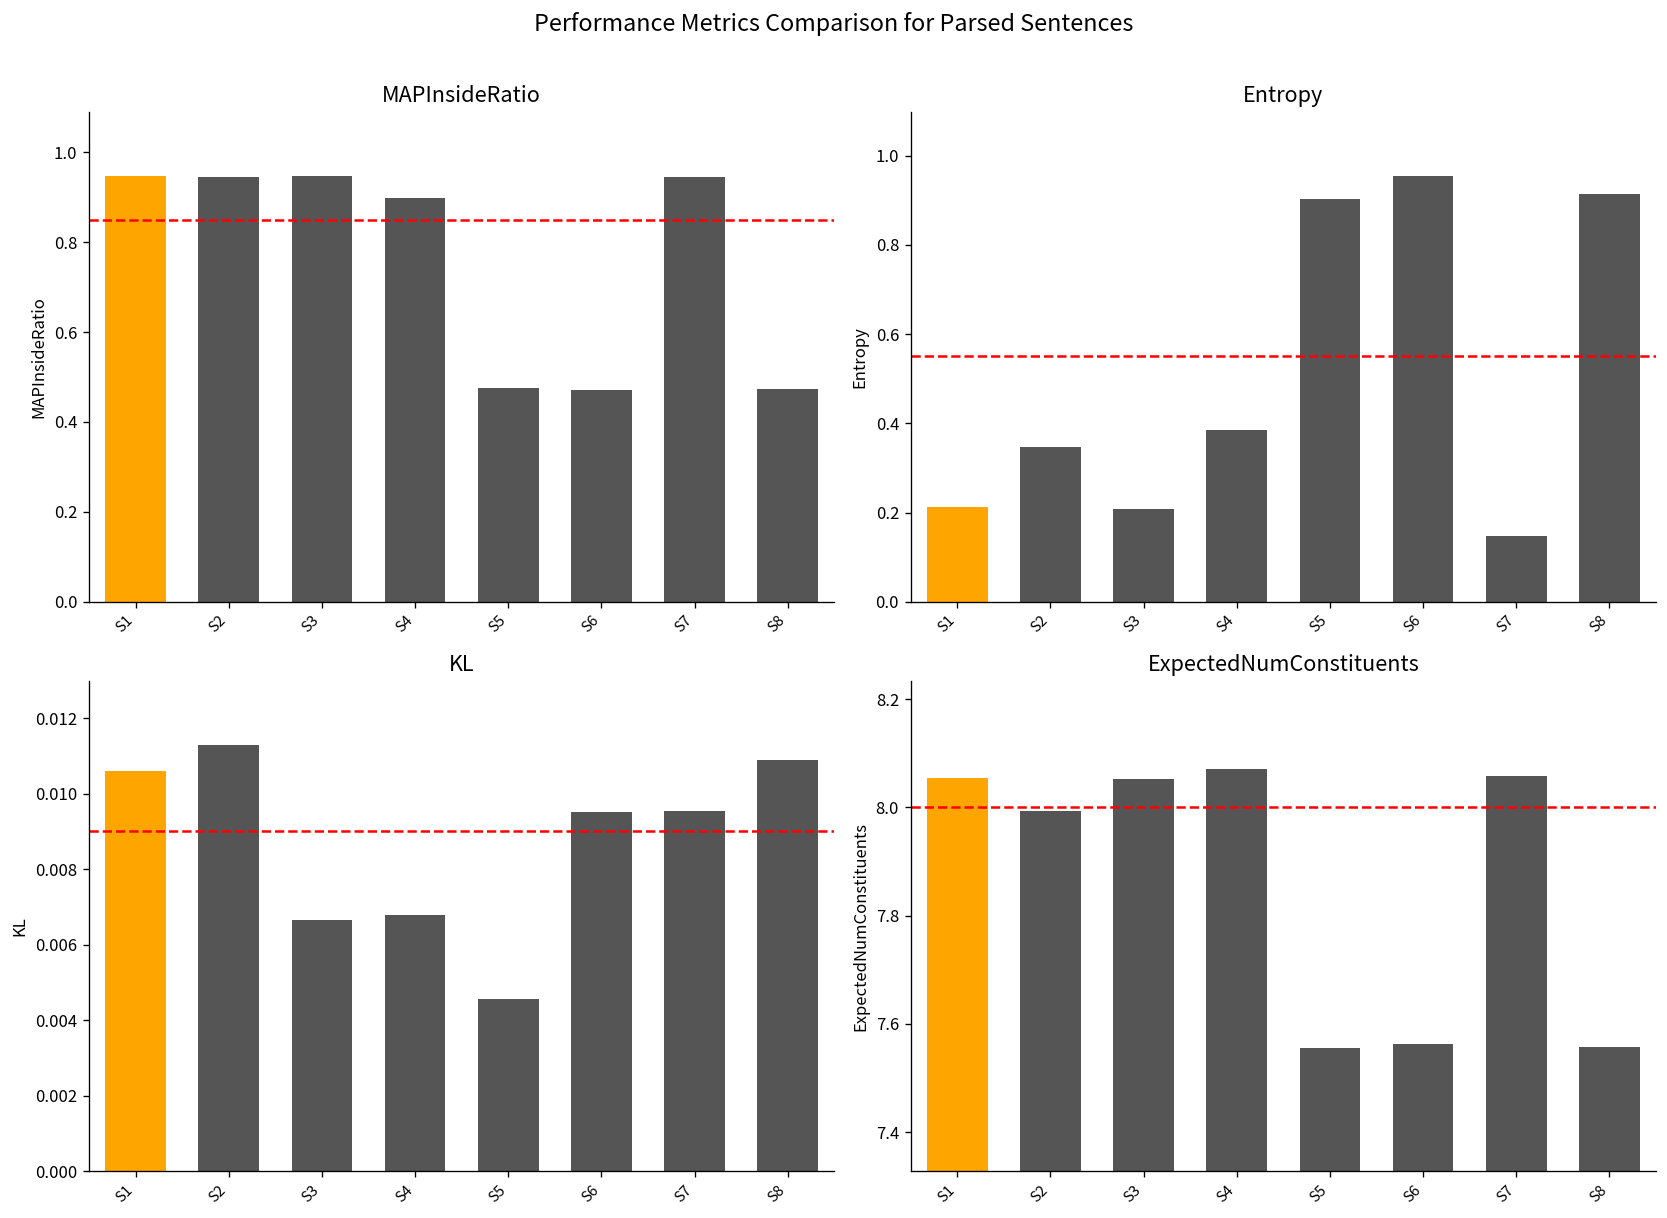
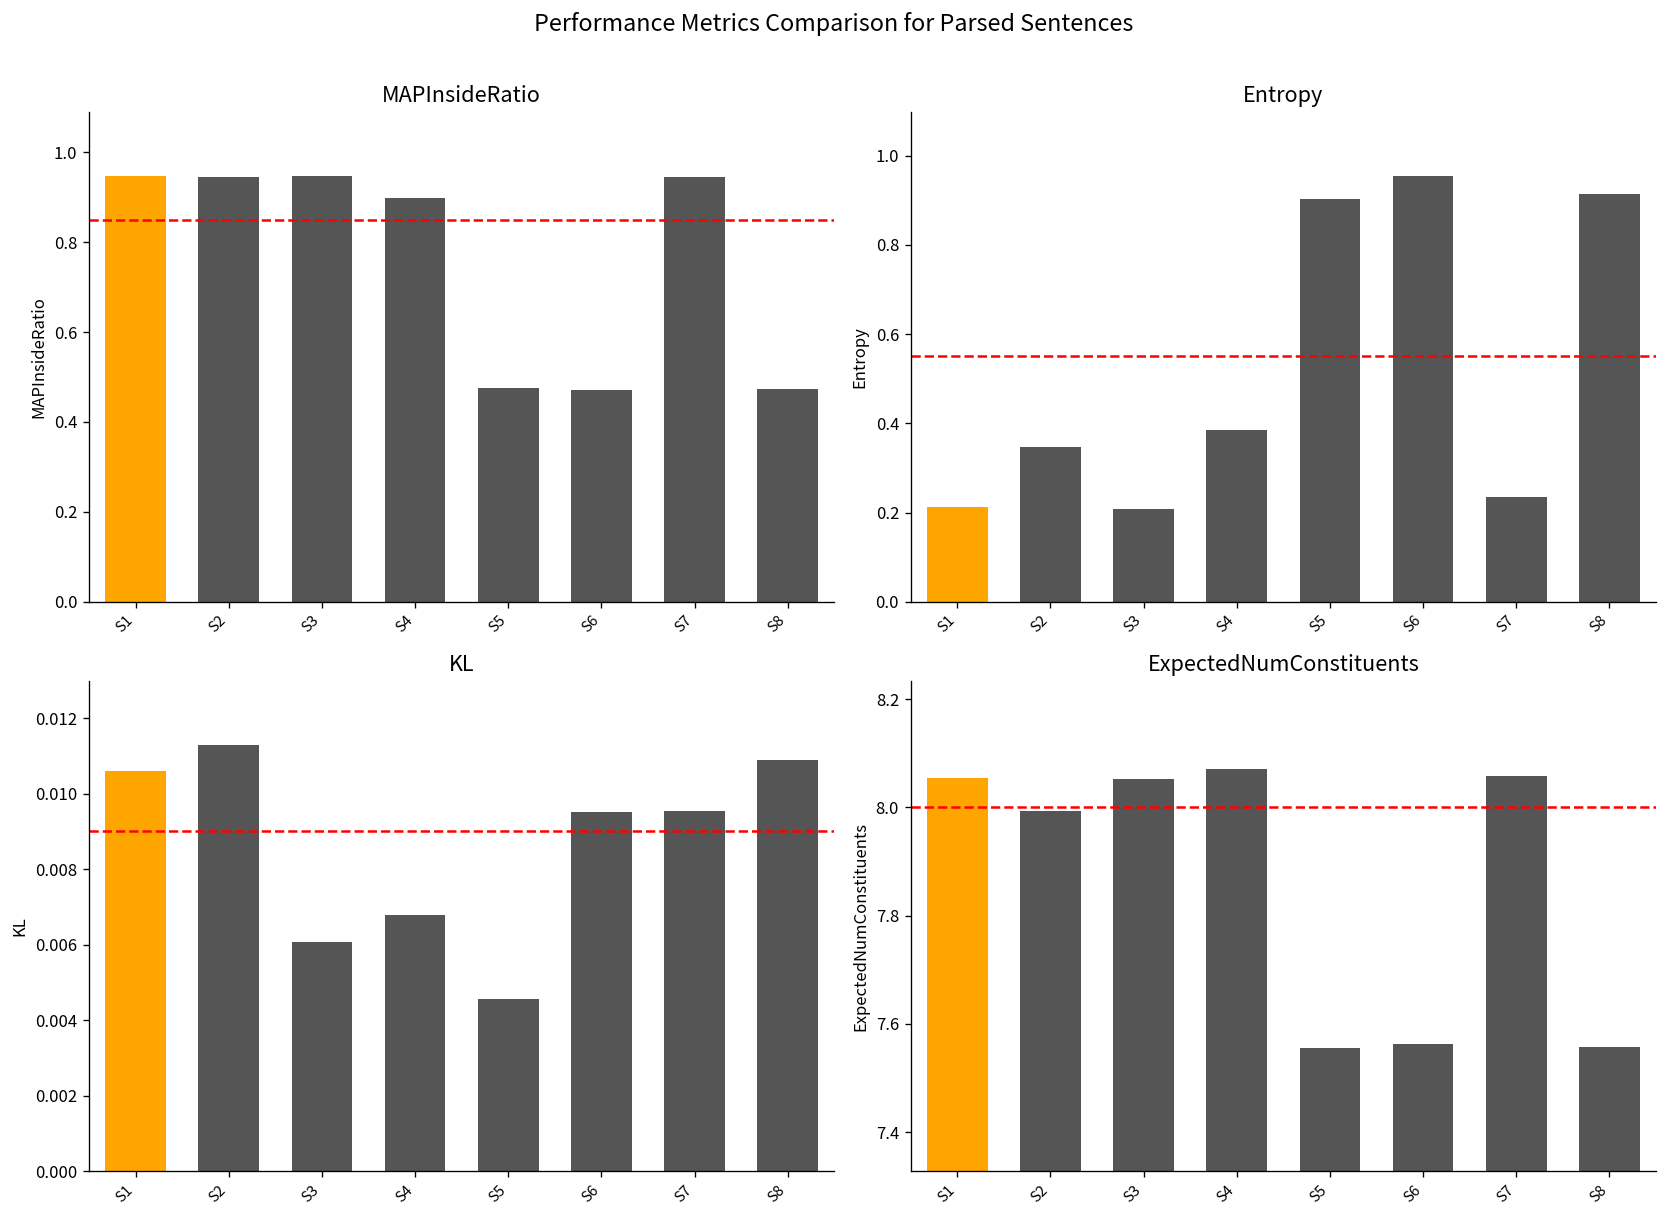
Entropy, S7: 0.15 -> 0.23
KL, S3: 0.0067 -> 0.0061
